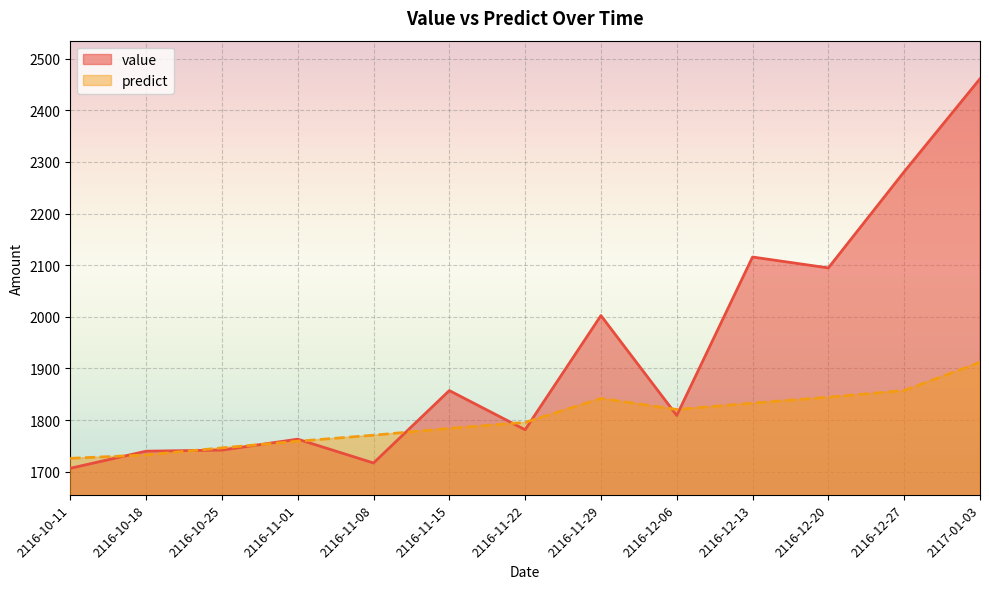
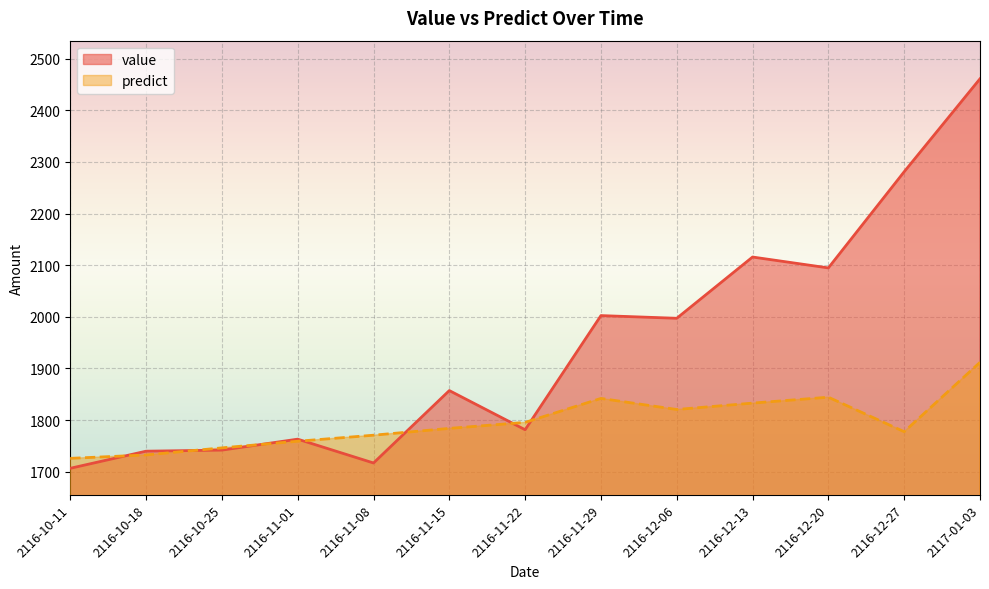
value, 2116-12-06: 1810 -> 2000
predict, 2116-12-27: 1860 -> 1780
